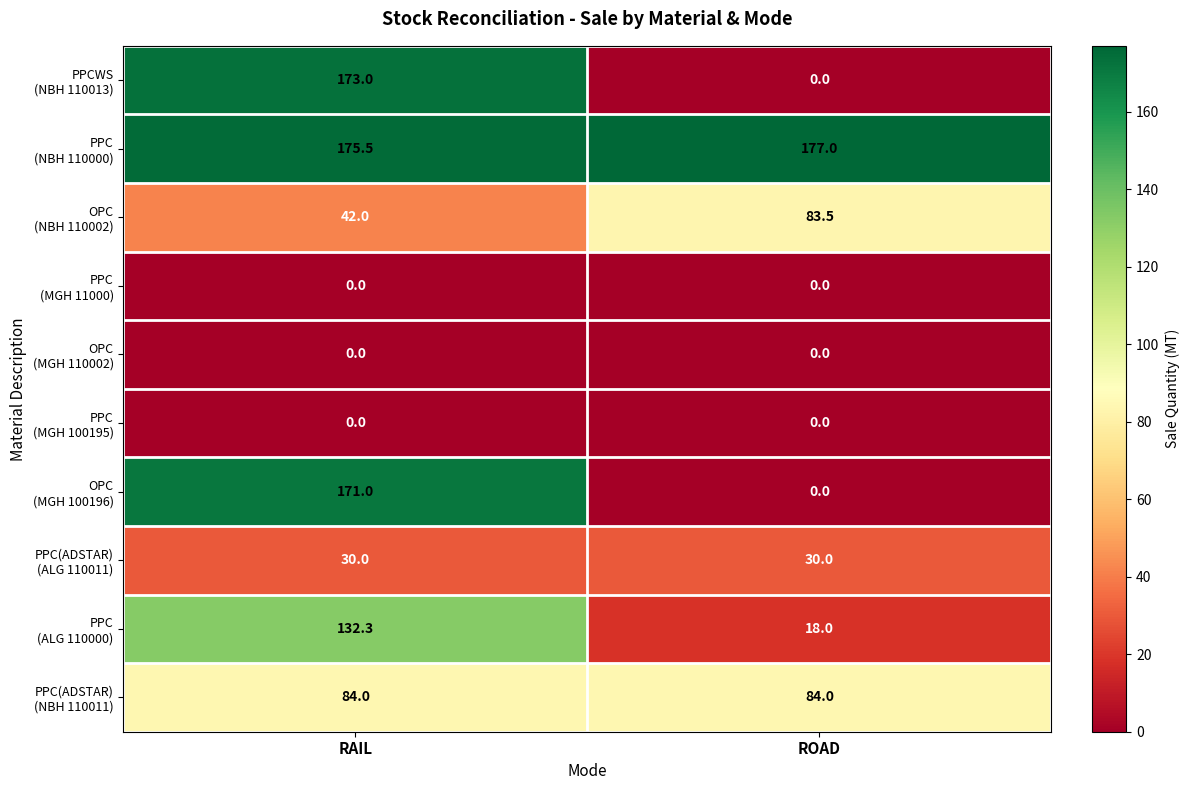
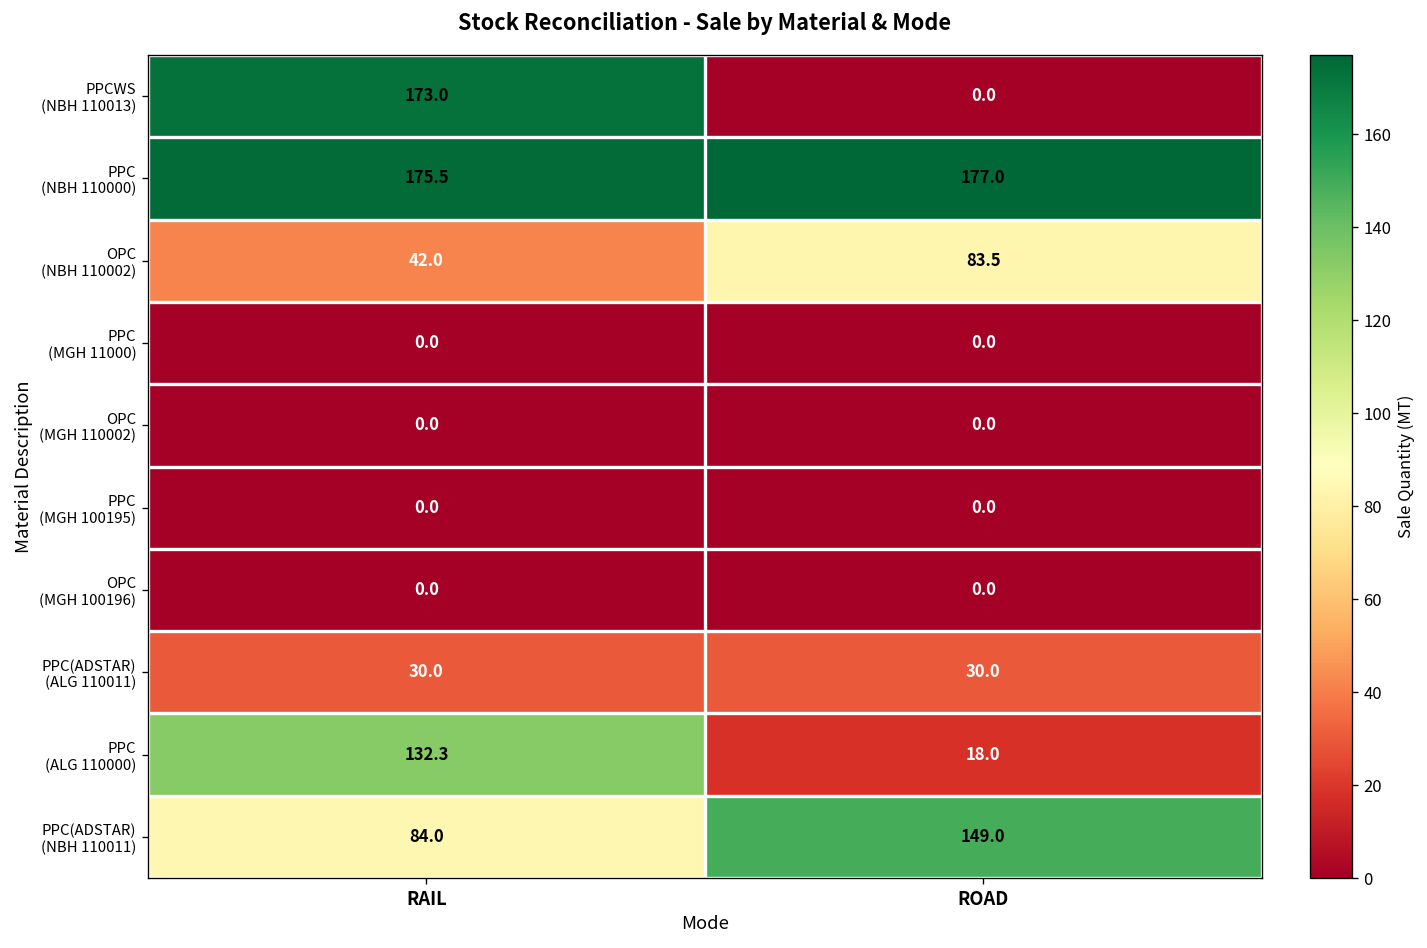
OPC (MGH 100196), RAIL: 171.0 -> 0.0
PPC(ADSTAR) (NBH 110011), ROAD: 84.0 -> 149.0
